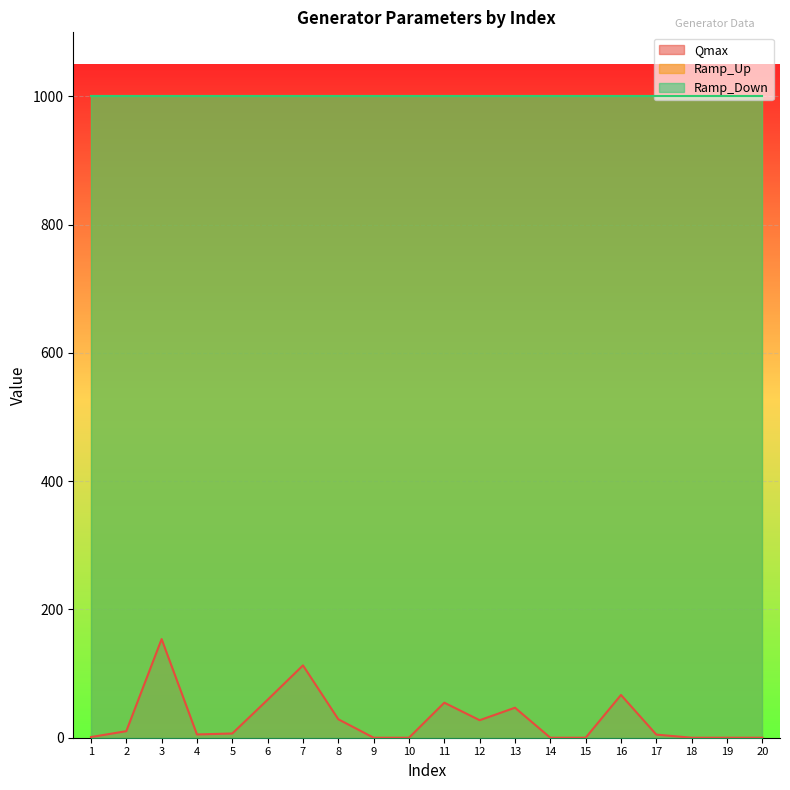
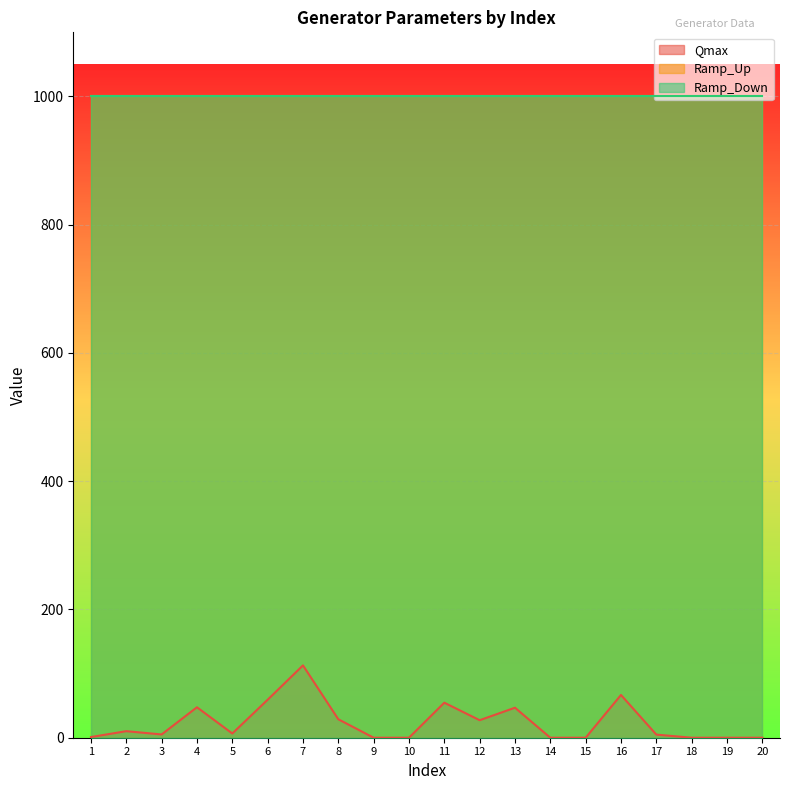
Qmax, 3: 150 -> 10
Qmax, 4: 10 -> 50
